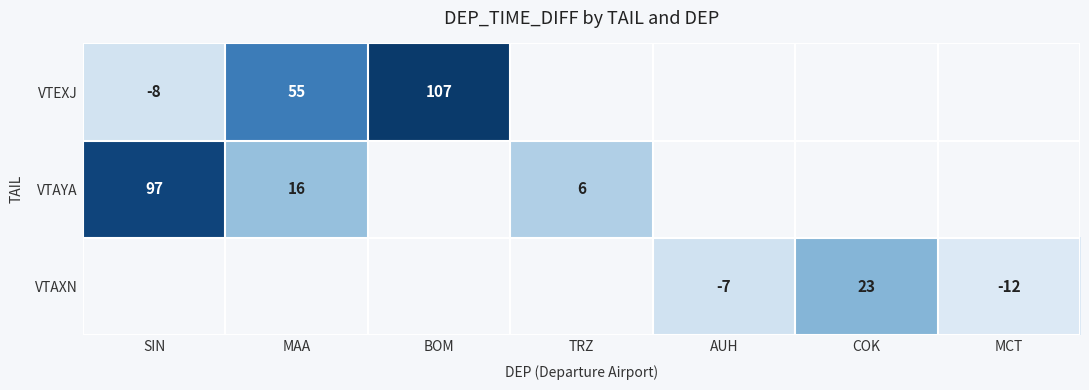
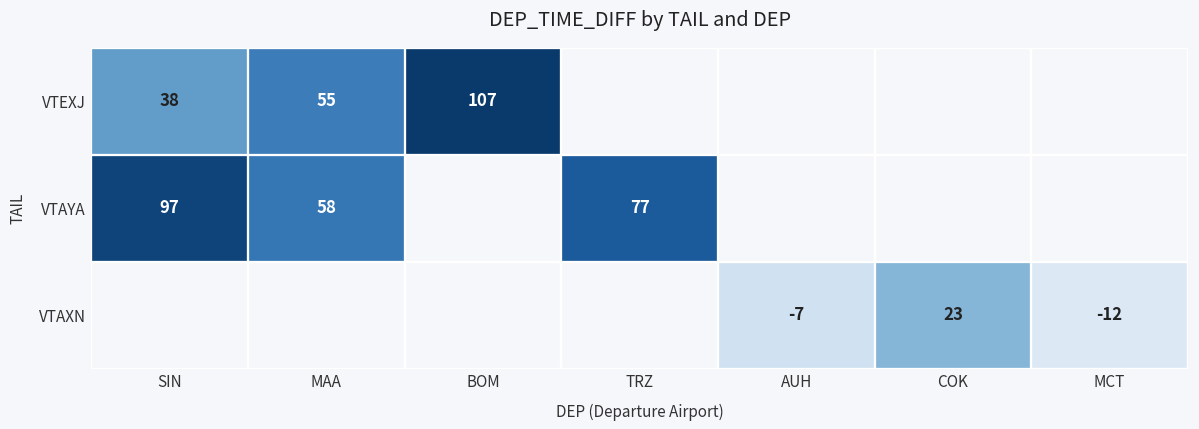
VTEXJ, SIN: -8 -> 38
VTAYA, MAA: 16 -> 58
VTAYA, TRZ: 6 -> 77
